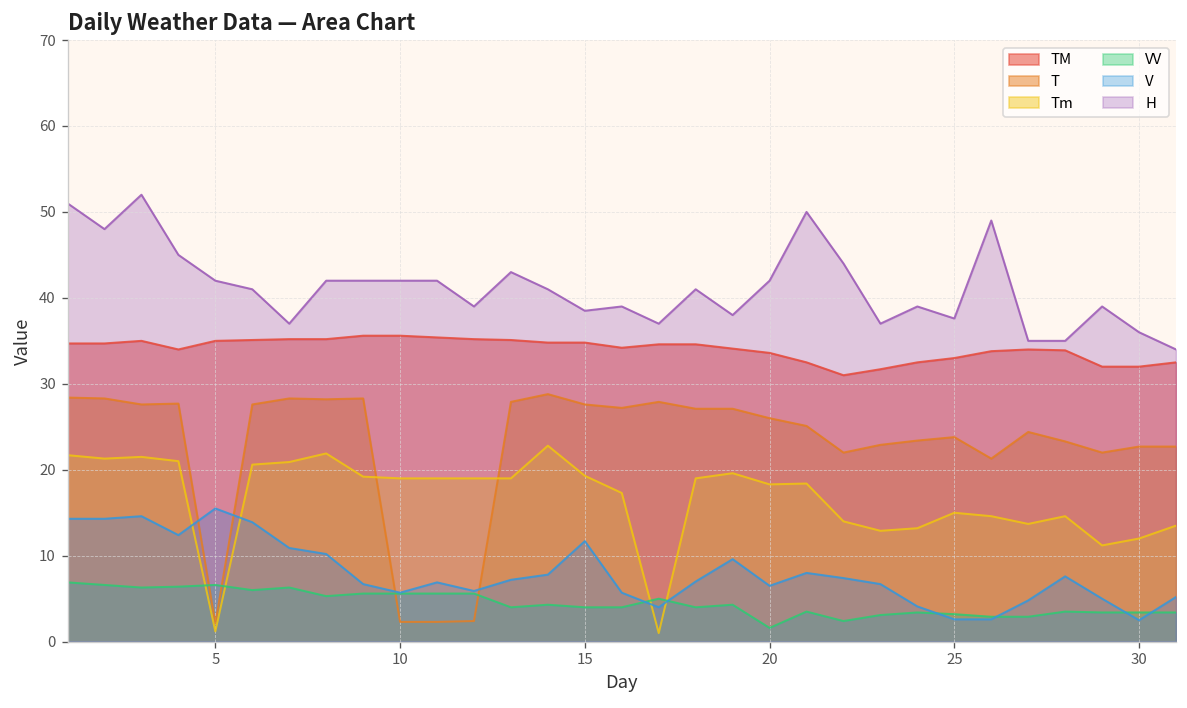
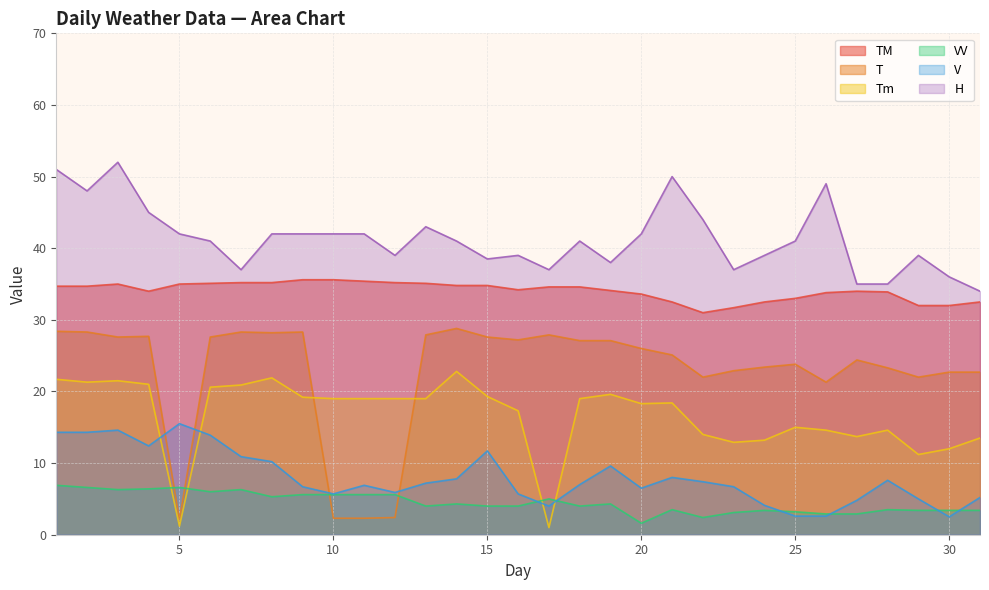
H, 25: 38 -> 41
